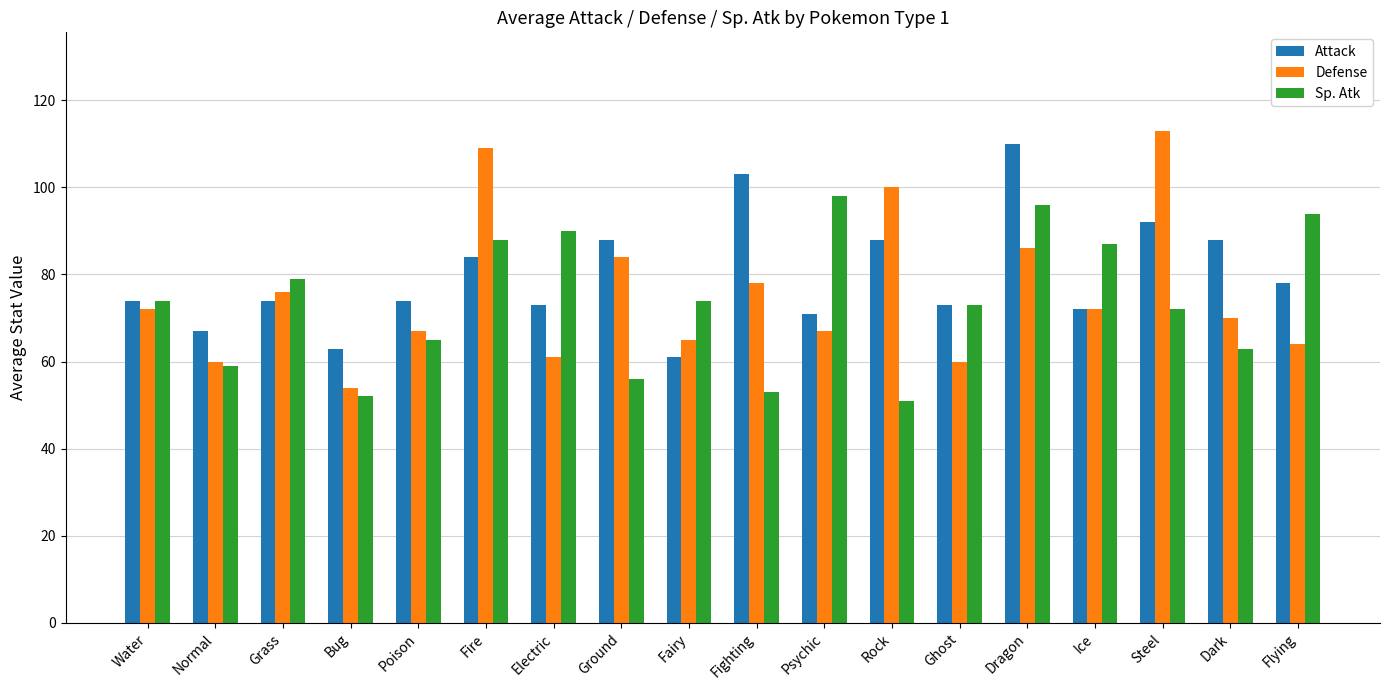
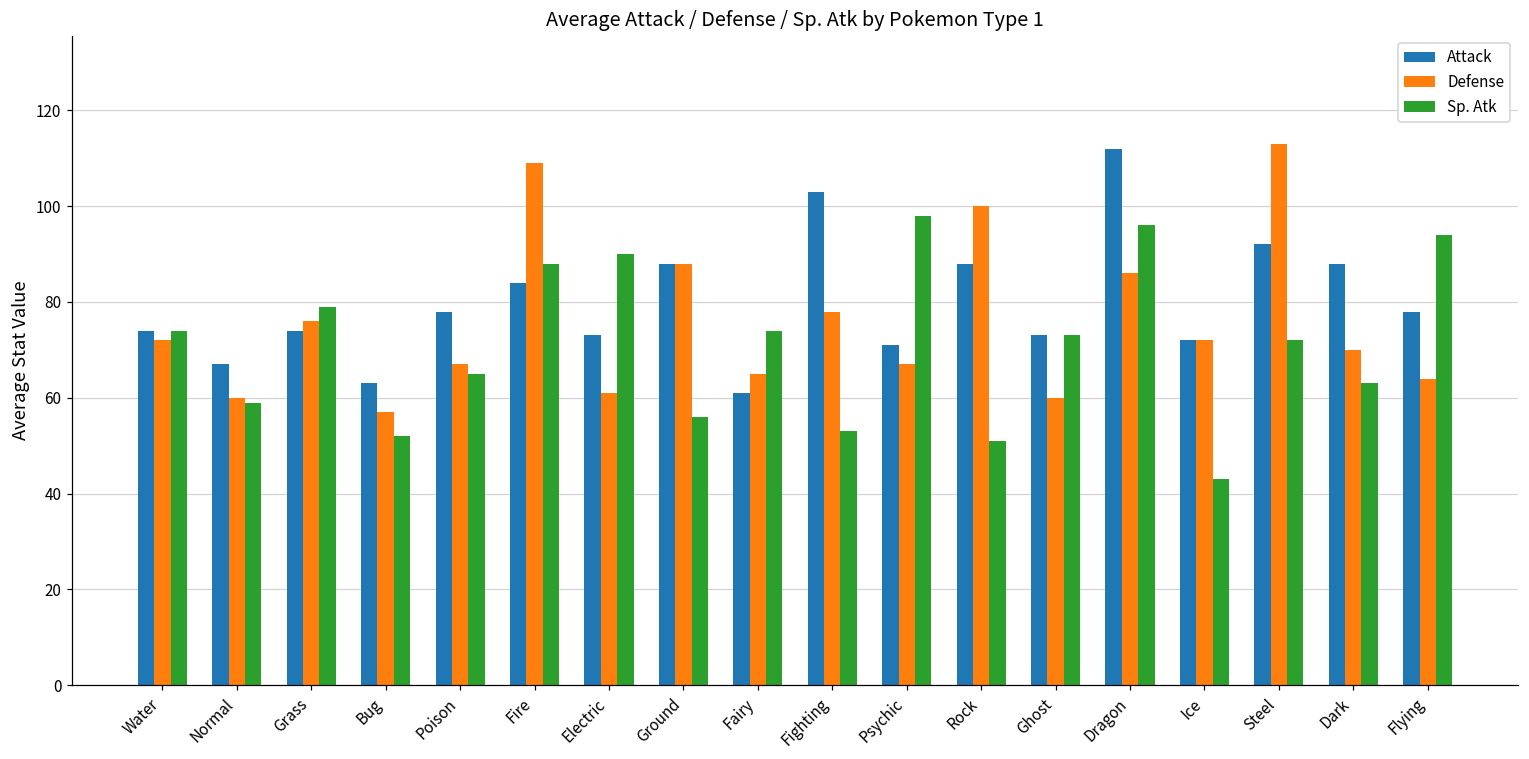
Defense, Bug: 54 -> 57
Attack, Poison: 74 -> 78
Defense, Ground: 84 -> 88
Attack, Dragon: 110 -> 112
Sp. Atk, Ice: 87 -> 43
